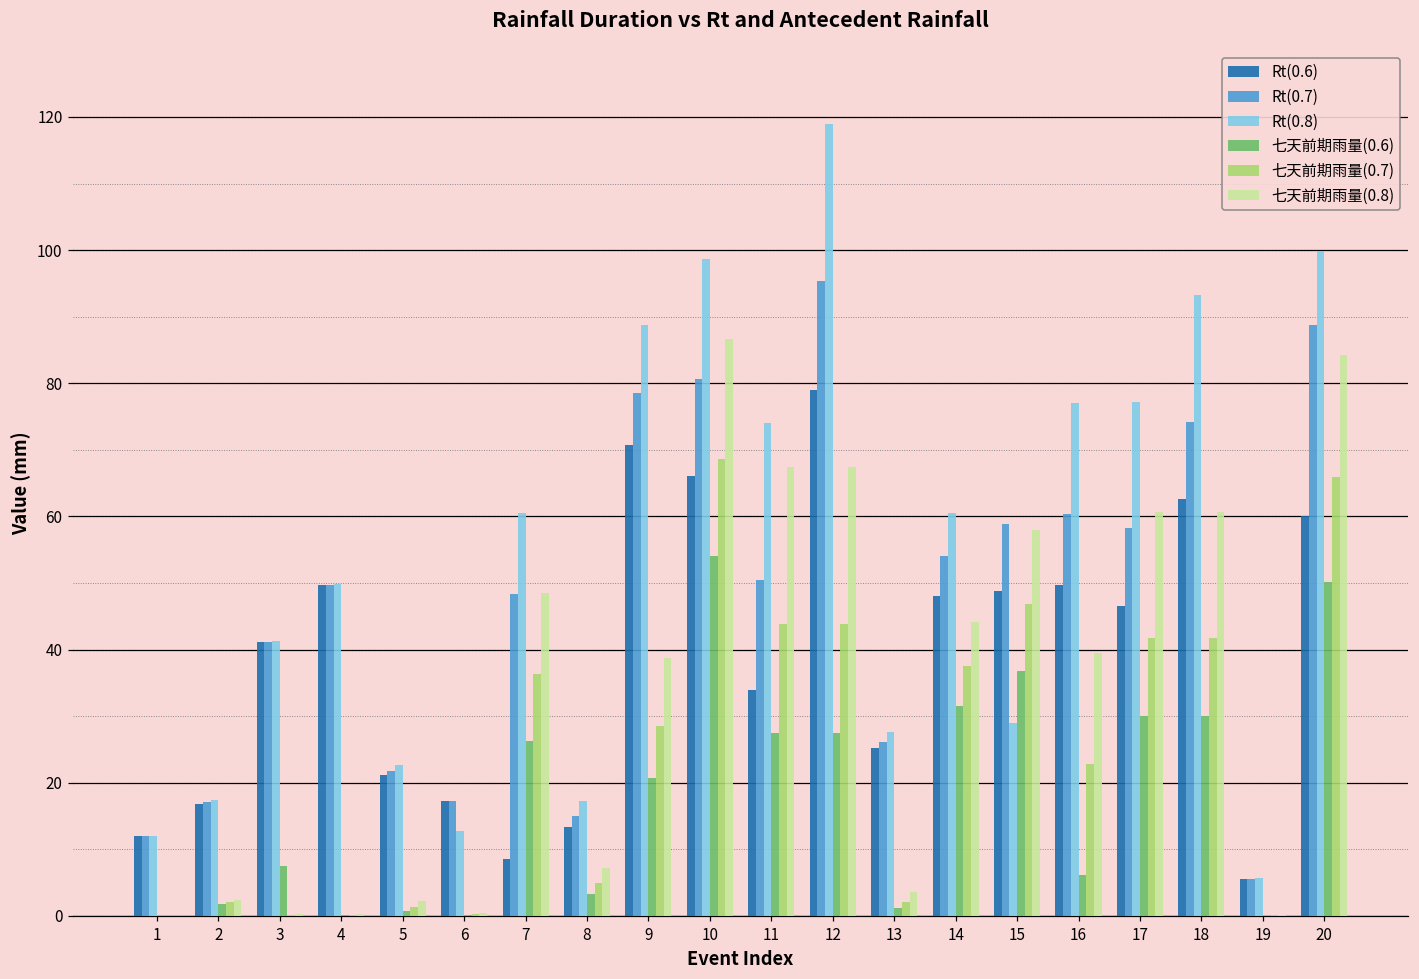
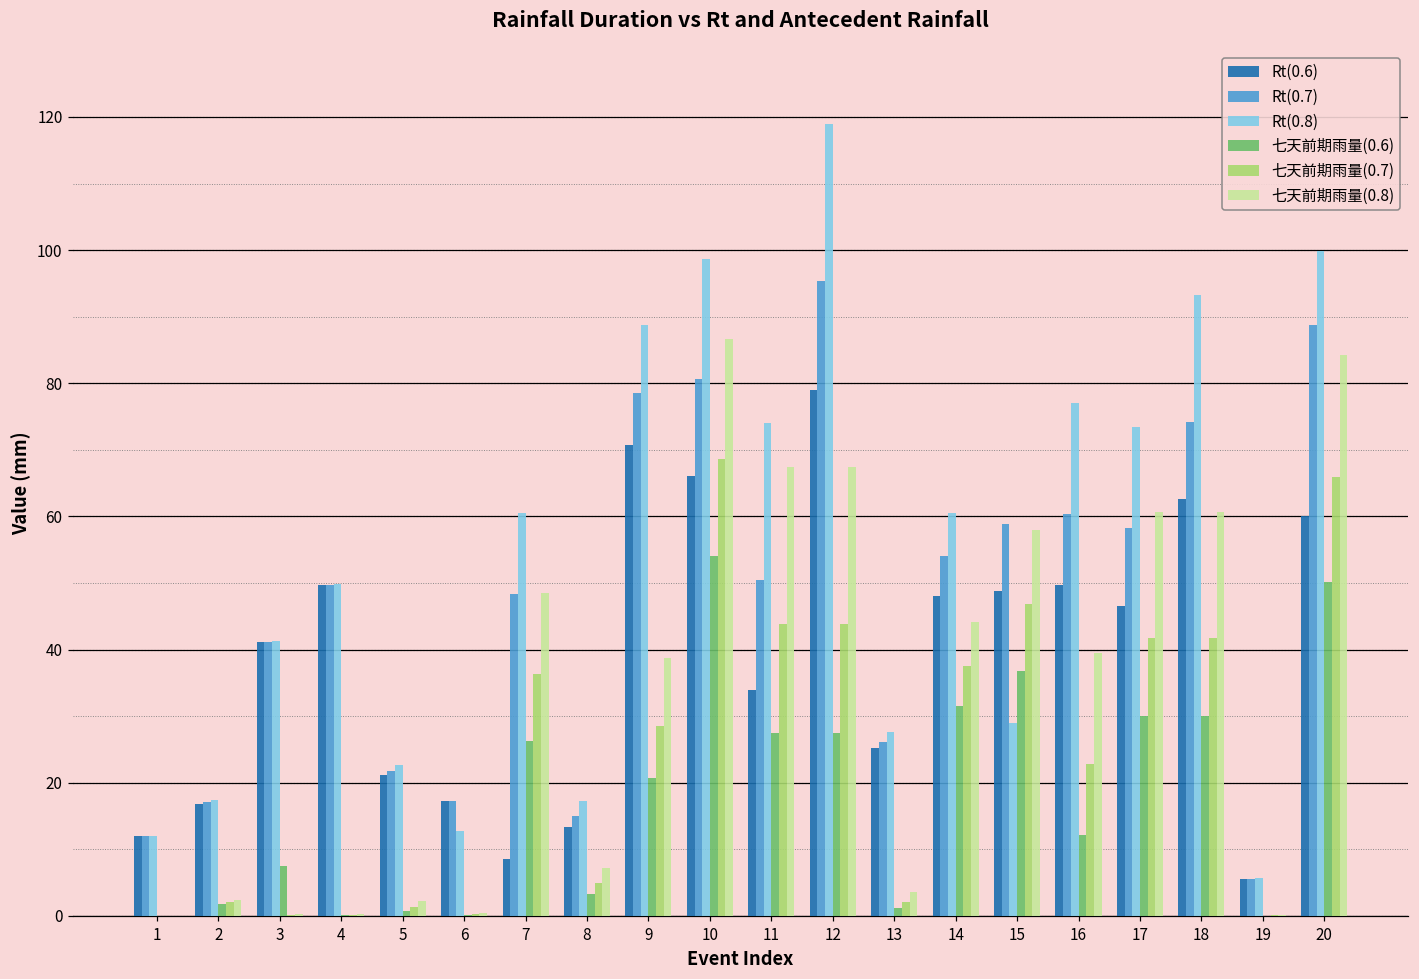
七天前期雨量(0.6), 16: 6 -> 12
Rt(0.8), 17: 77 -> 74
